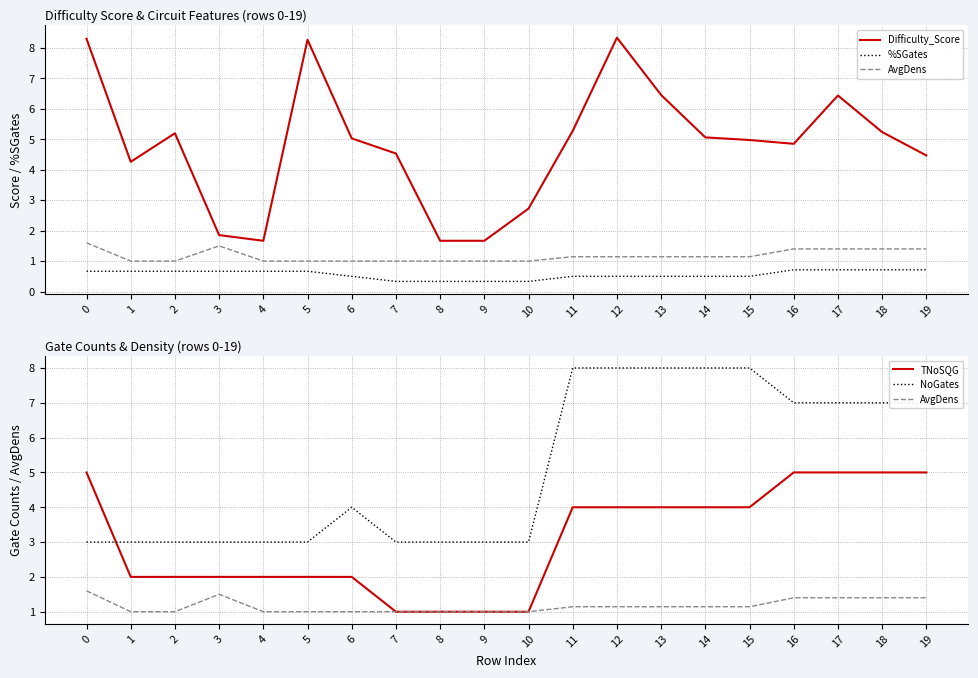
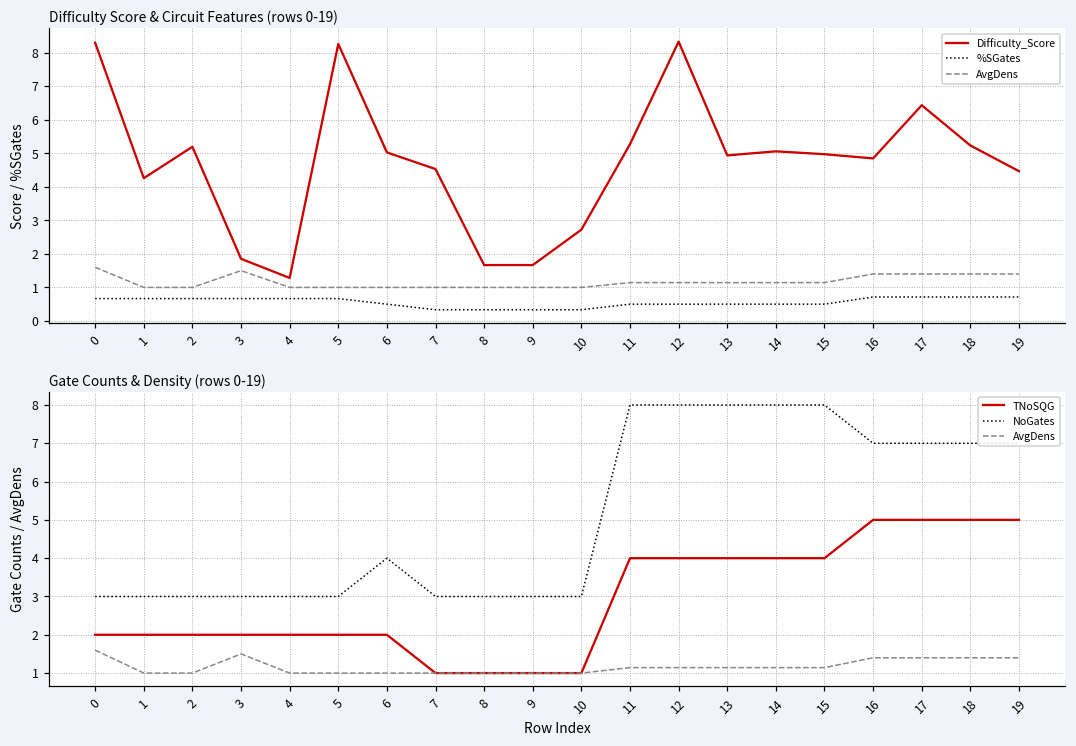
Difficulty Score & Circuit Features (rows 0-19), Difficulty_Score, 4: 1.7 -> 1.3
Difficulty Score & Circuit Features (rows 0-19), Difficulty_Score, 13: 6.5 -> 4.9
Gate Counts & Density (rows 0-19), TNoSQG, 0: 5 -> 2
